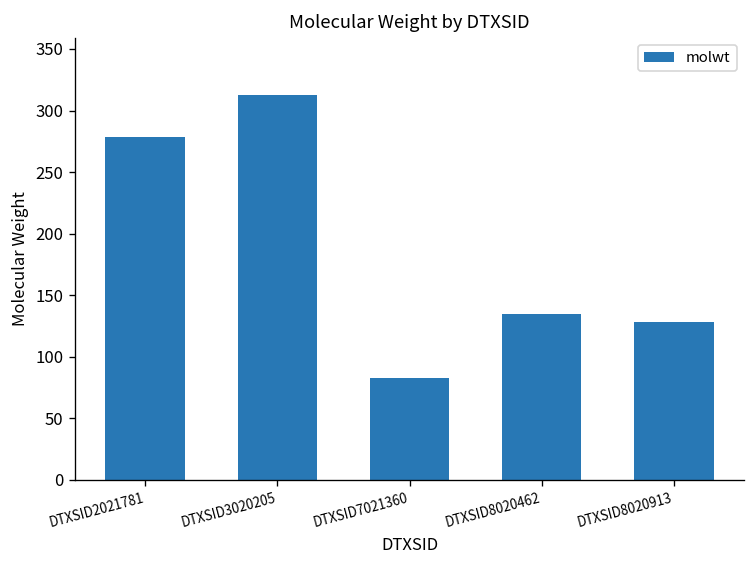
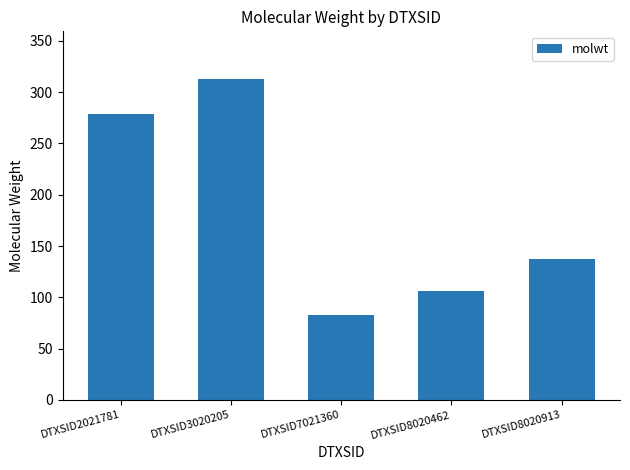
DTXSID8020462: 135 -> 106
DTXSID8020913: 128 -> 138
